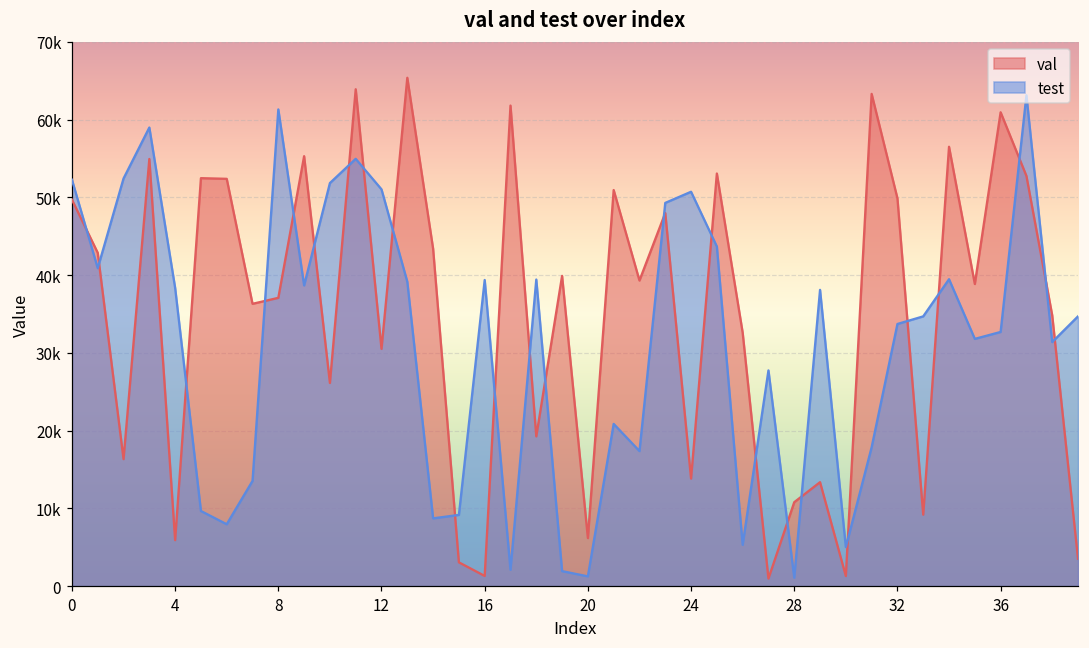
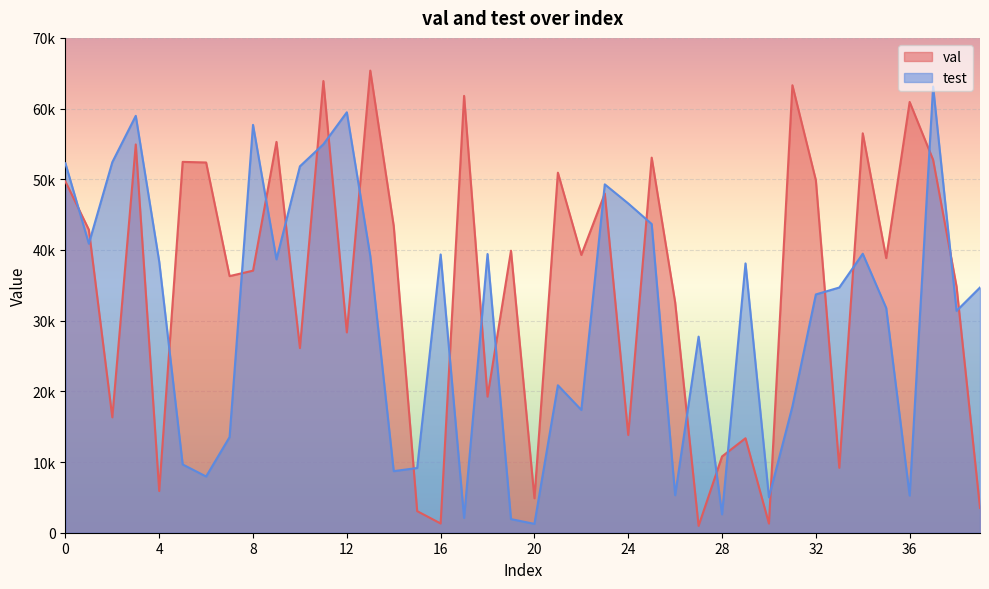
test, 8: 61000 -> 58000
val, 12: 31000 -> 28000
test, 12: 51000 -> 59000
val, 20: 6000 -> 5000
test, 24: 51000 -> 47000
test, 28: 1000 -> 3000
test, 36: 33000 -> 5000
